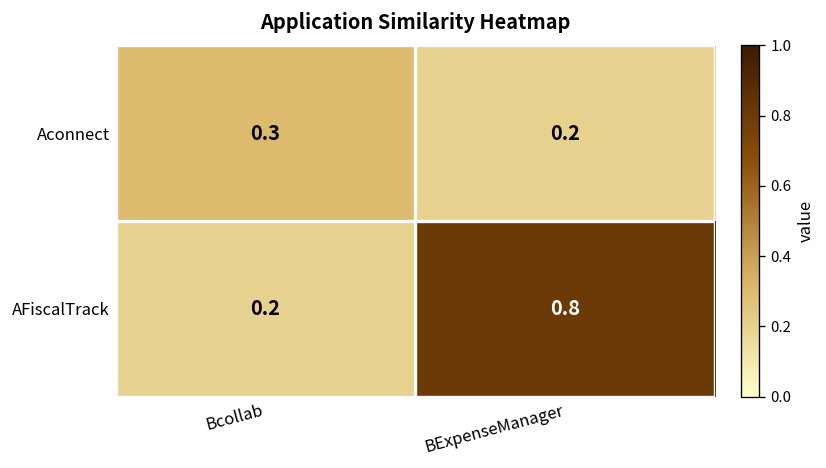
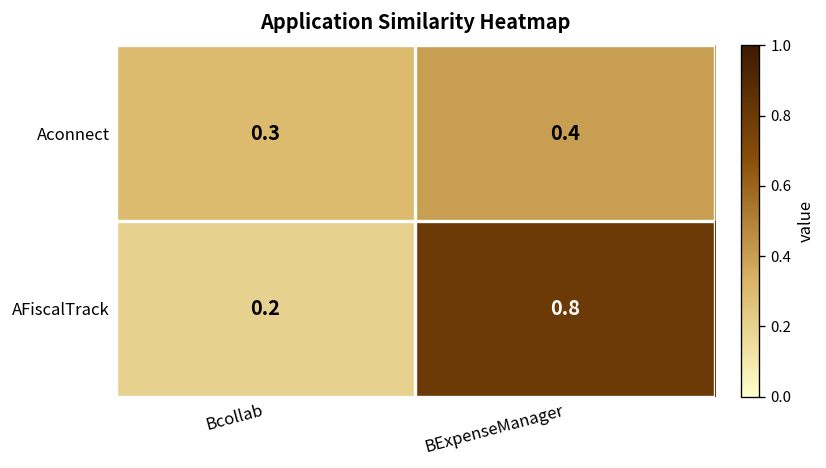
Aconnect, BExpenseManager: 0.2 -> 0.4
